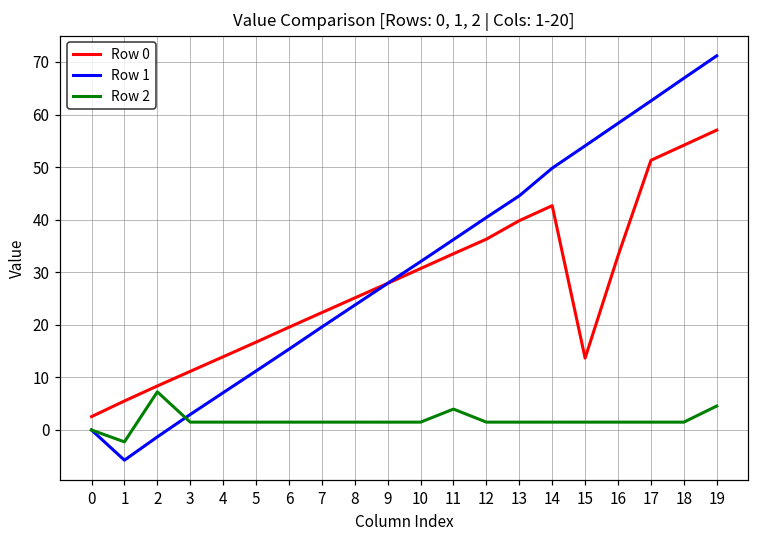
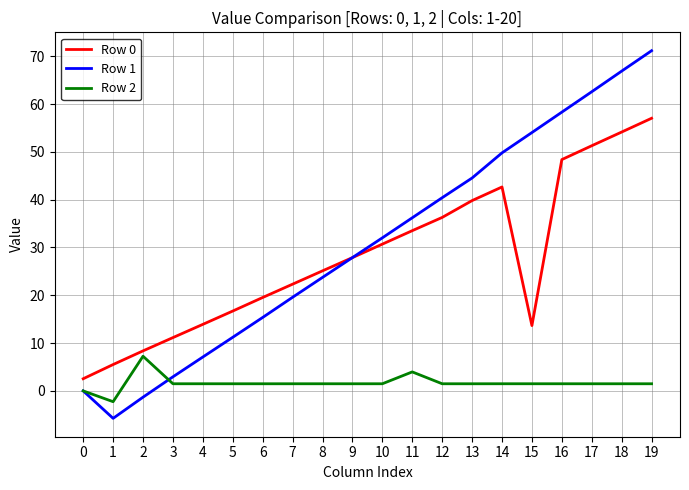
Row 0, 16: 33 -> 48
Row 2, 19: 5 -> 1
